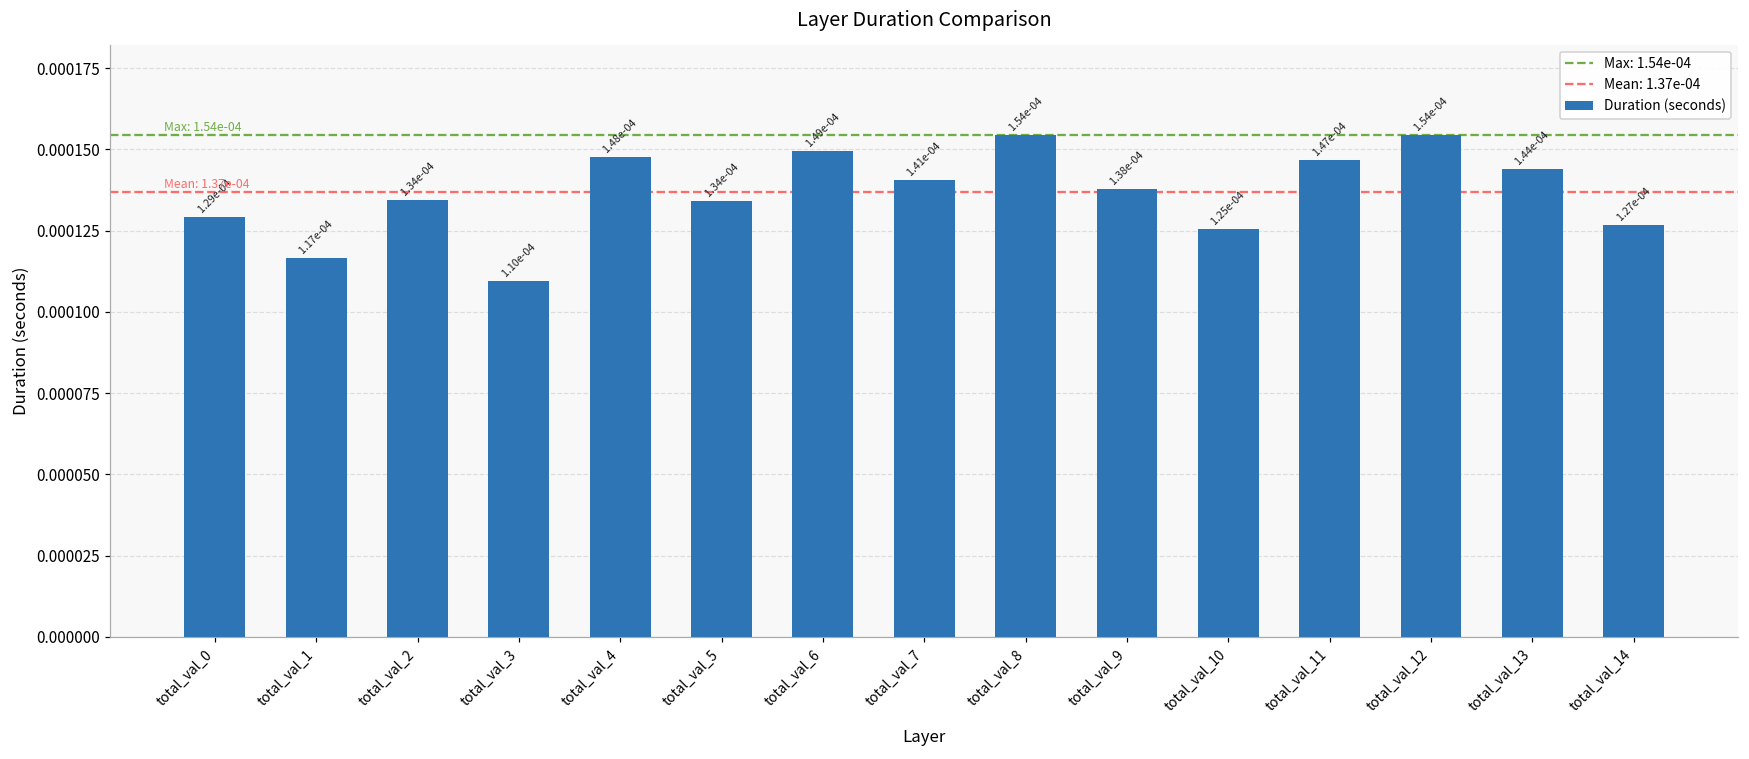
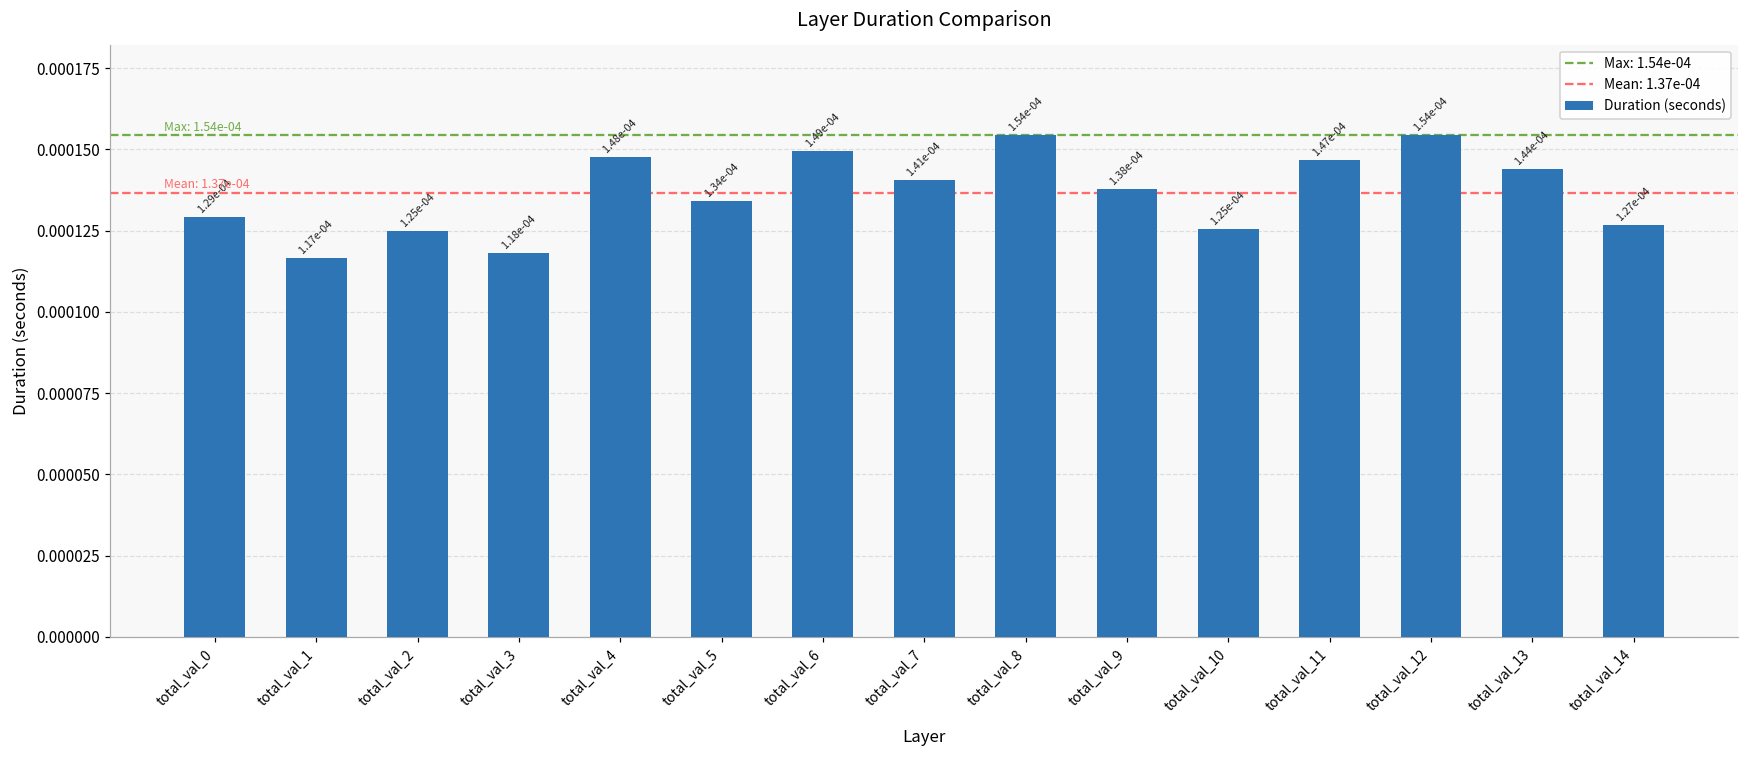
total_val_2: 1.34e-04 -> 1.25e-04
total_val_3: 1.10e-04 -> 1.18e-04
